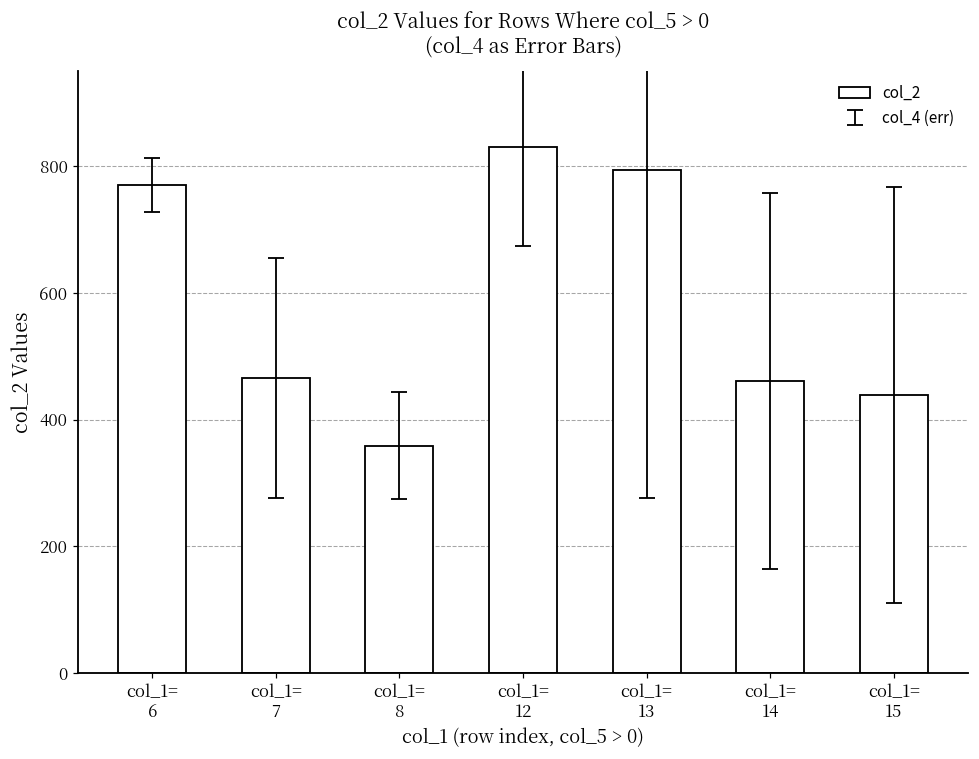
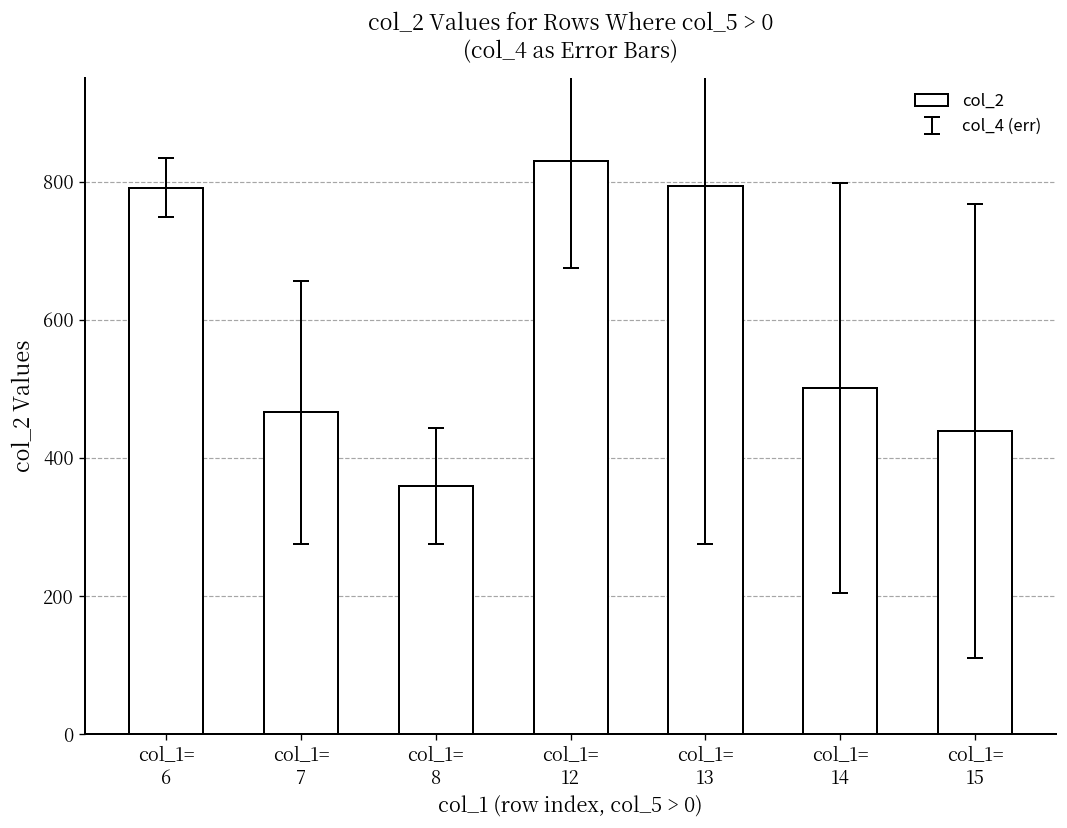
col_2, col_1= 6: 770 -> 790
col_2, col_1= 14: 460 -> 500
